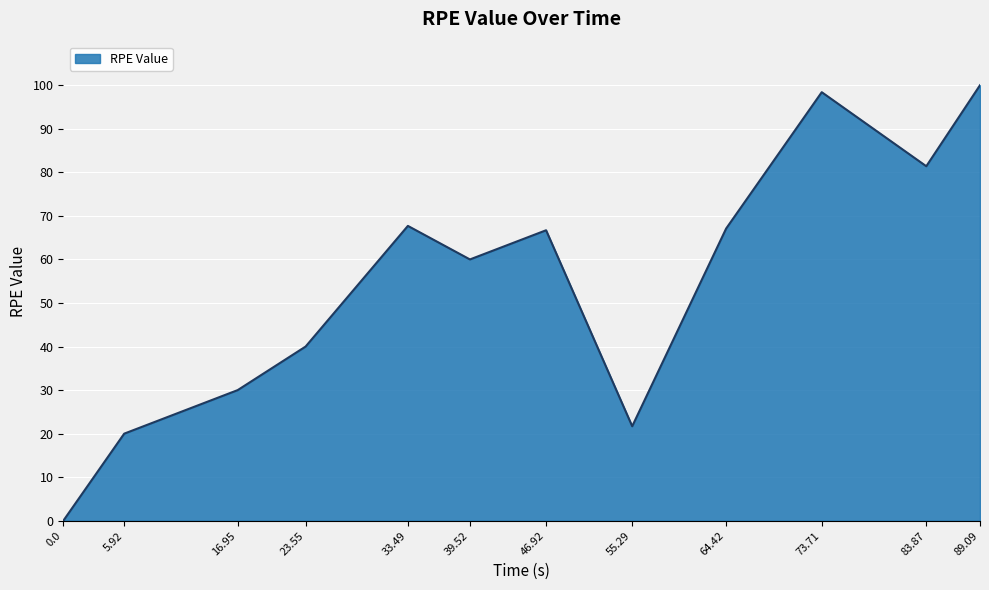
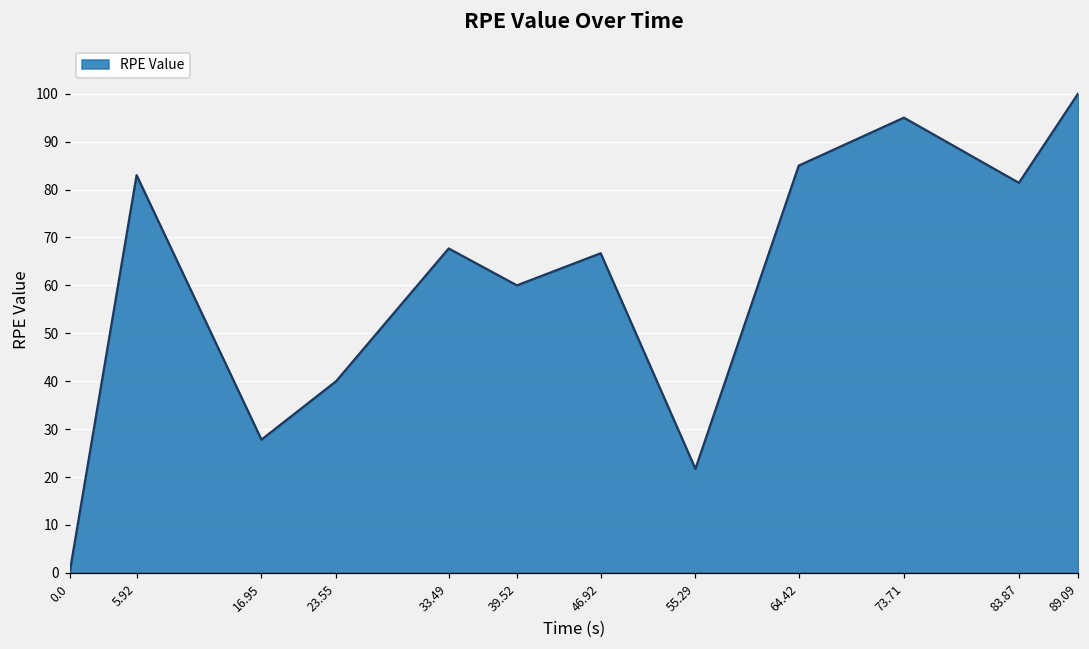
5.92: 20 -> 83
16.95: 30 -> 28
64.42: 67 -> 85
73.71: 98 -> 95
